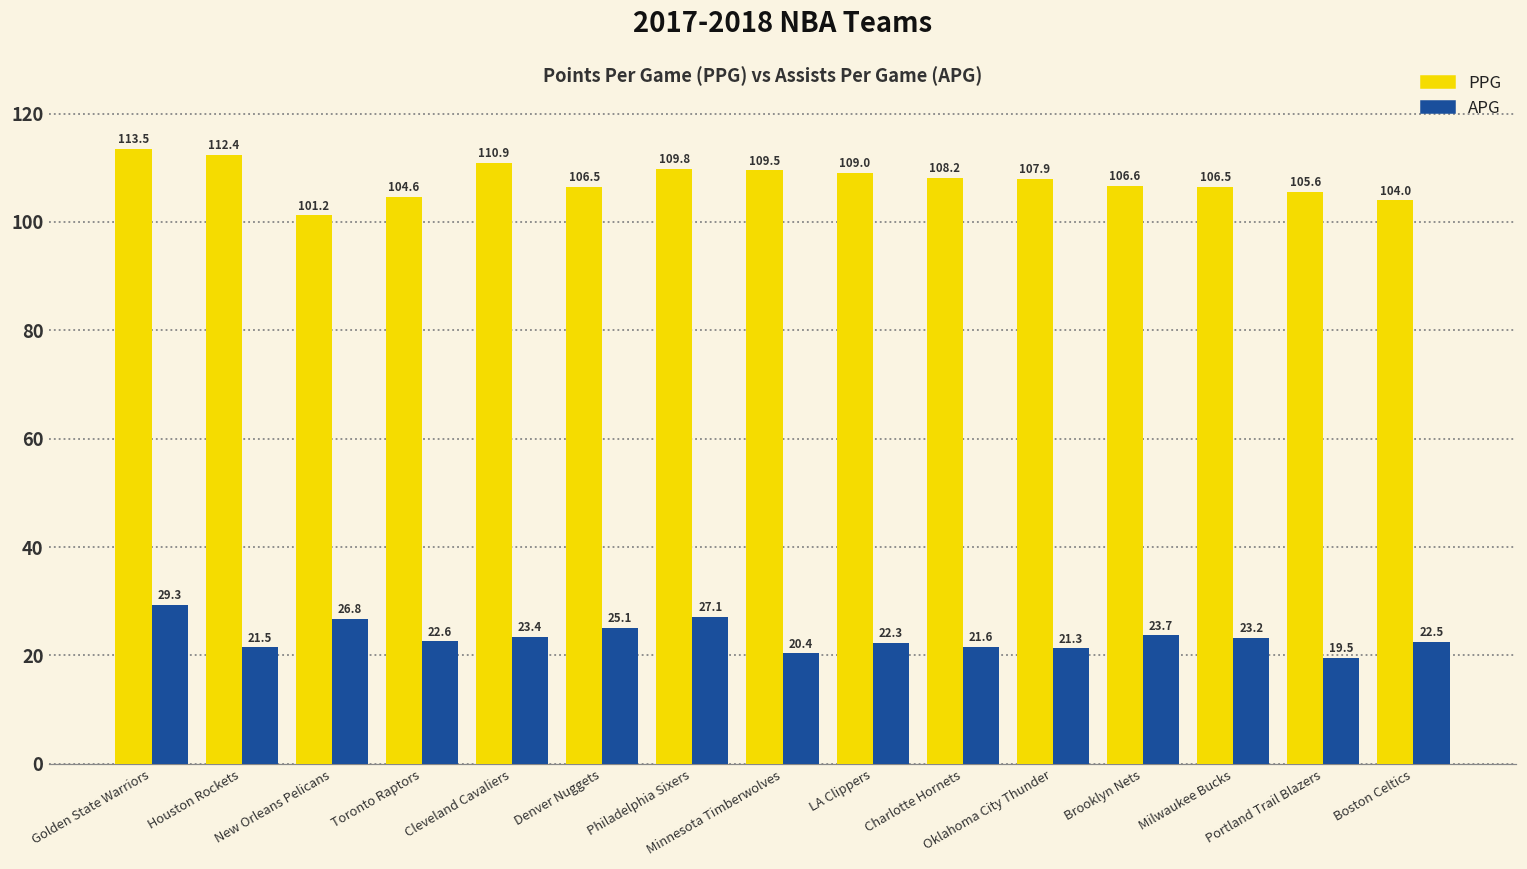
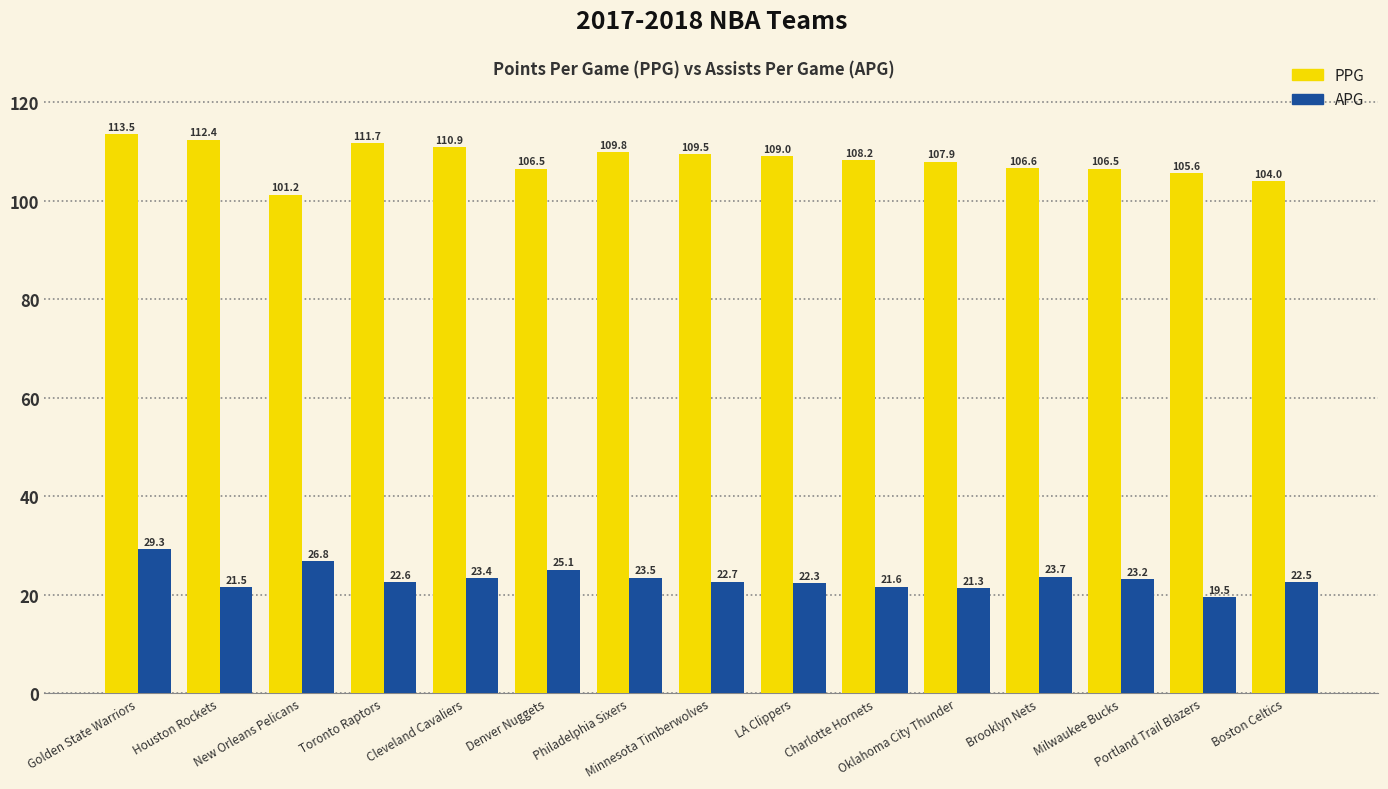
PPG, Toronto Raptors: 104.6 -> 111.7
APG, Philadelphia Sixers: 27.1 -> 23.5
APG, Minnesota Timberwolves: 20.4 -> 22.7
